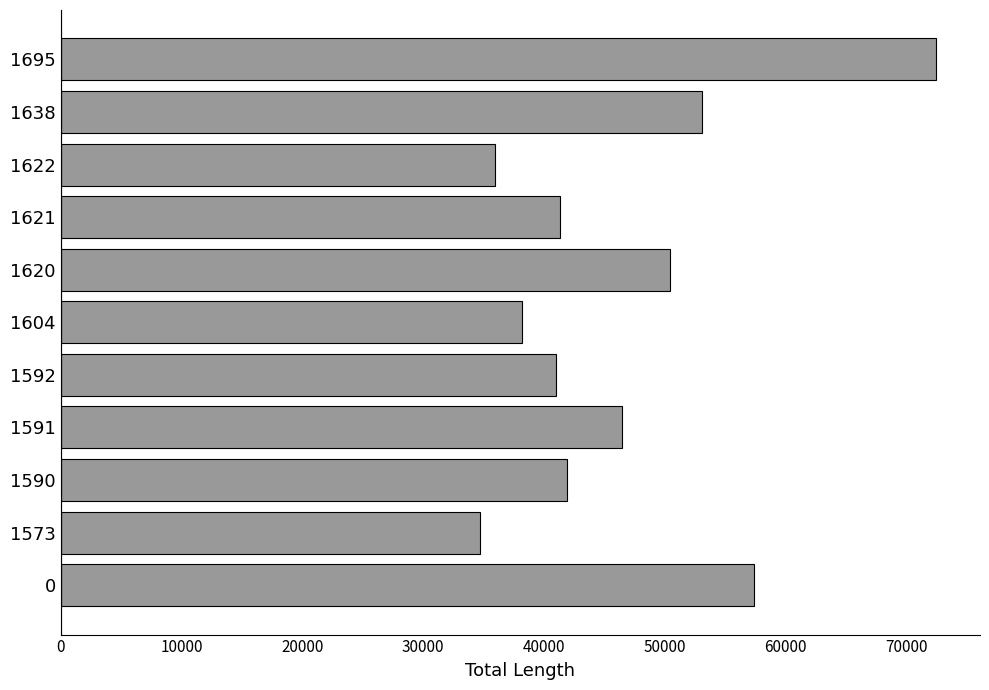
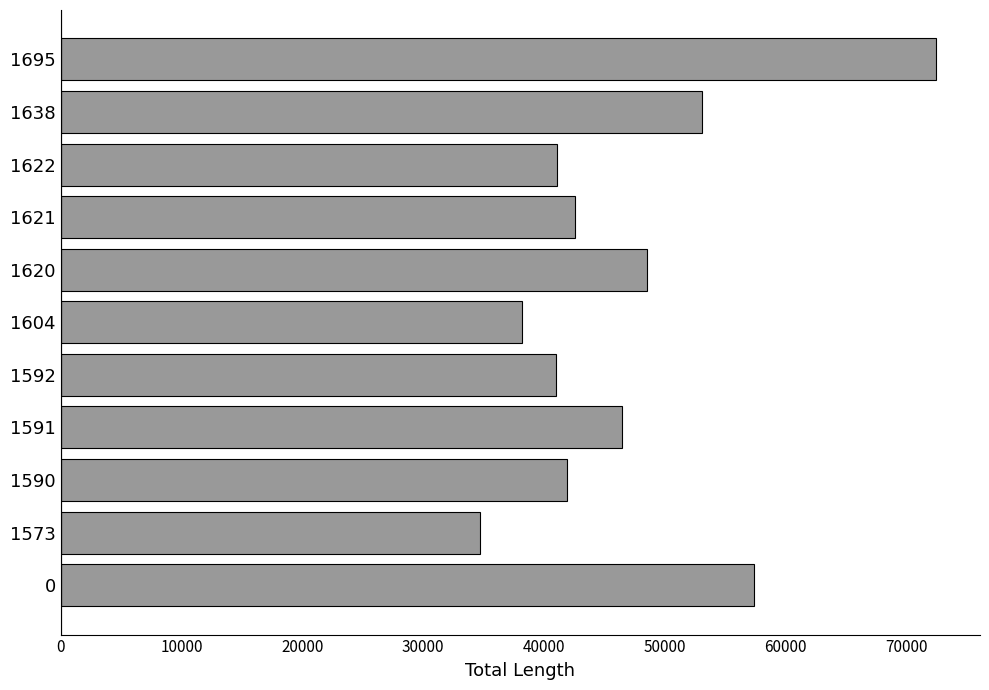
1622: 36000 -> 41100
1621: 41400 -> 42600
1620: 50400 -> 48600
